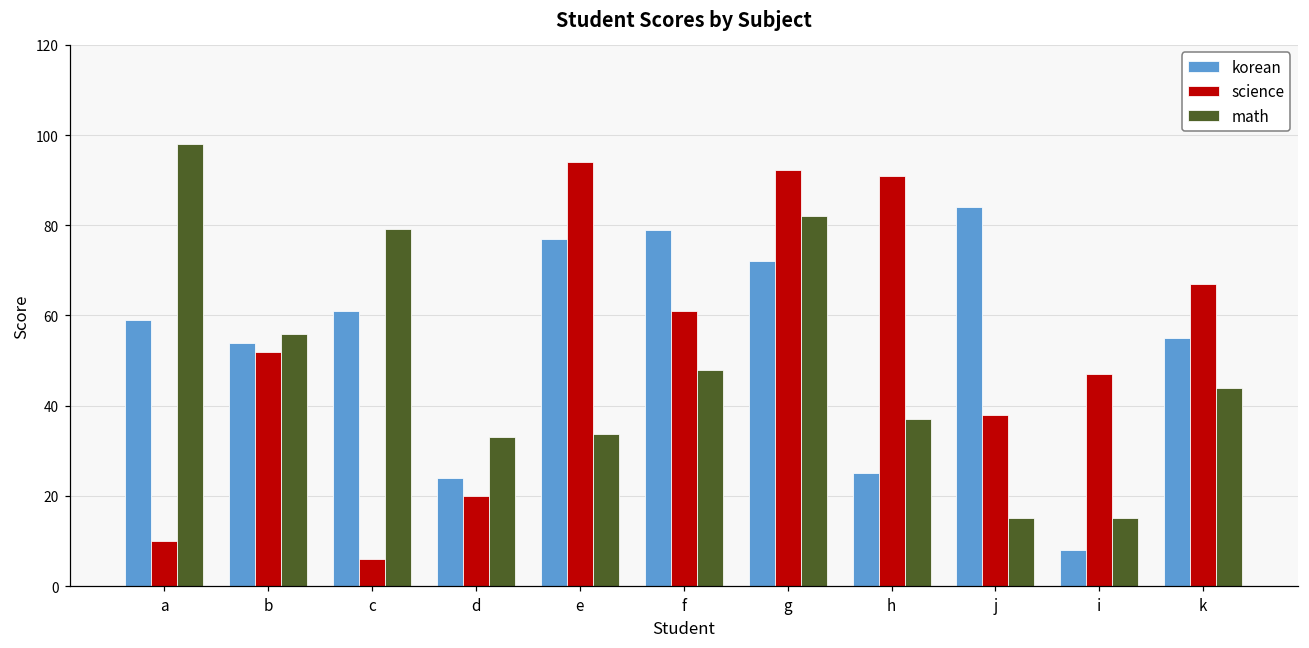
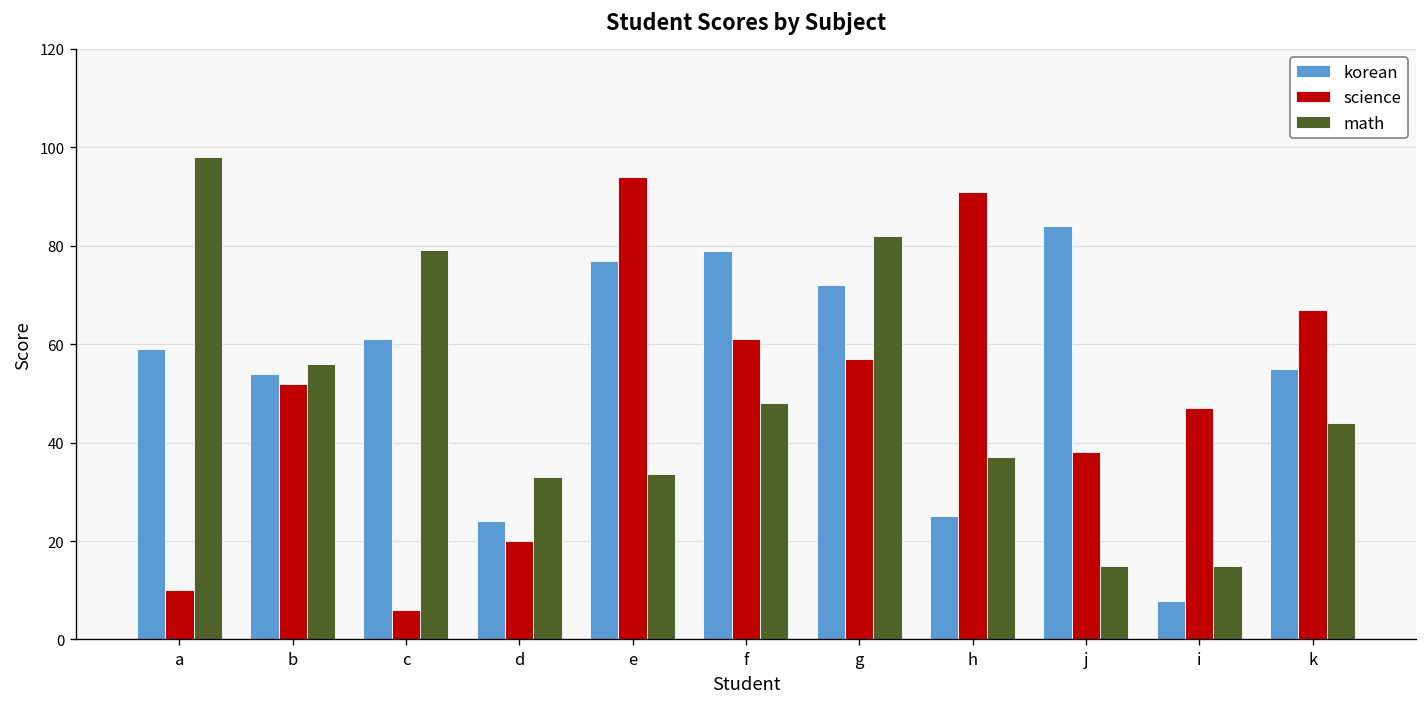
science, g: 92 -> 57
